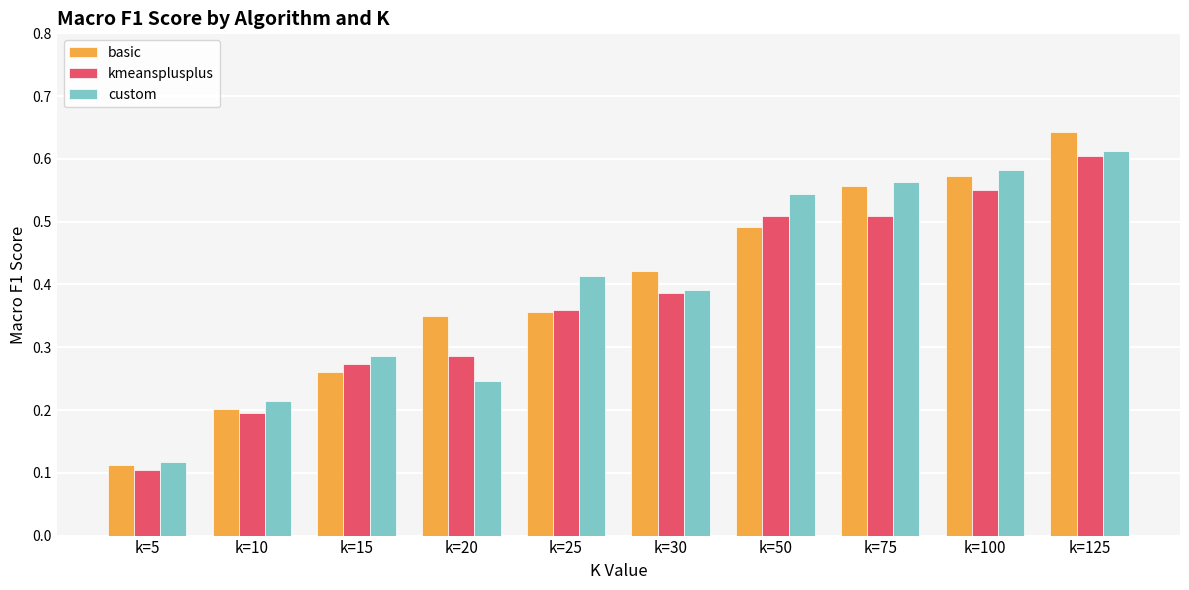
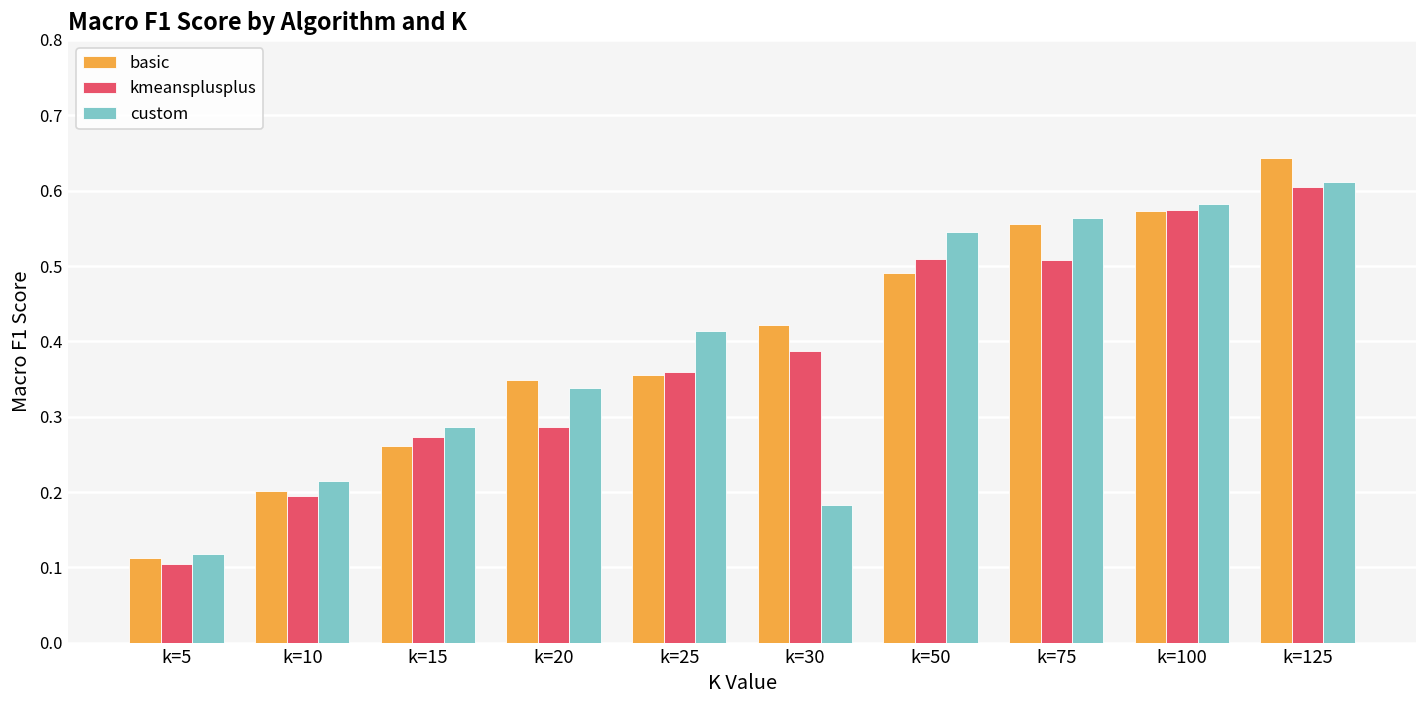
custom, k=20: 0.25 -> 0.34
custom, k=30: 0.39 -> 0.18
kmeansplusplus, k=100: 0.55 -> 0.57
